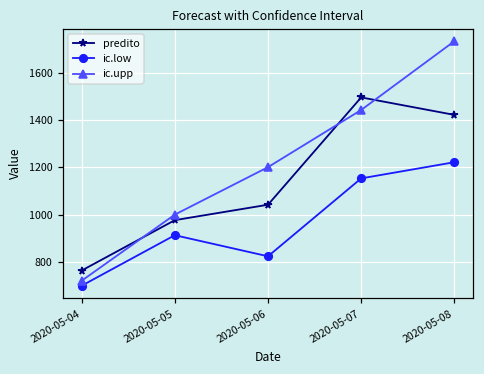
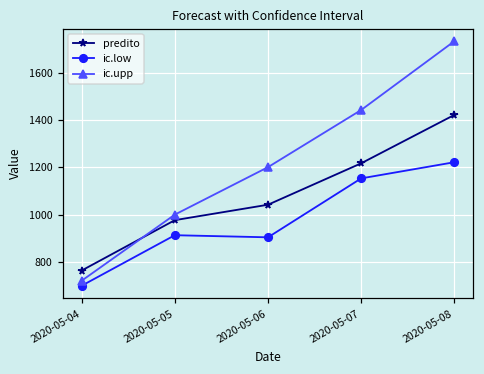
ic.low, 2020-05-06: 820 -> 900
predito, 2020-05-07: 1500 -> 1220
